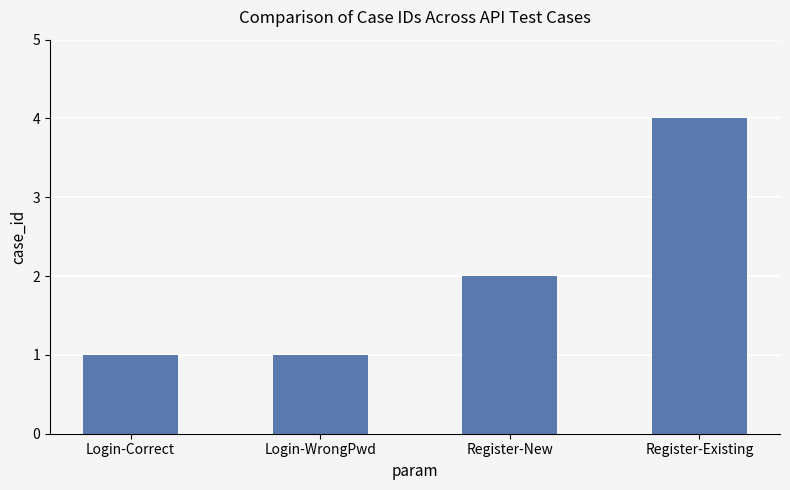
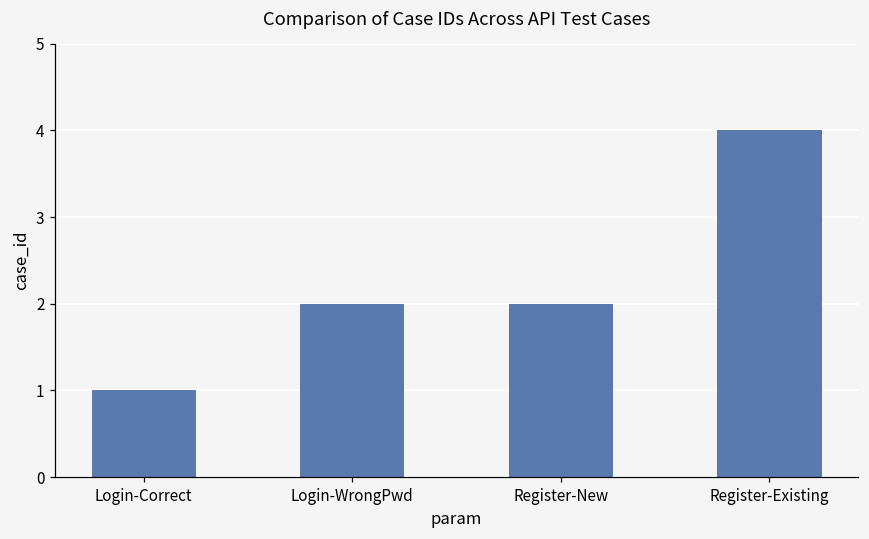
Login-WrongPwd: 1 -> 2
